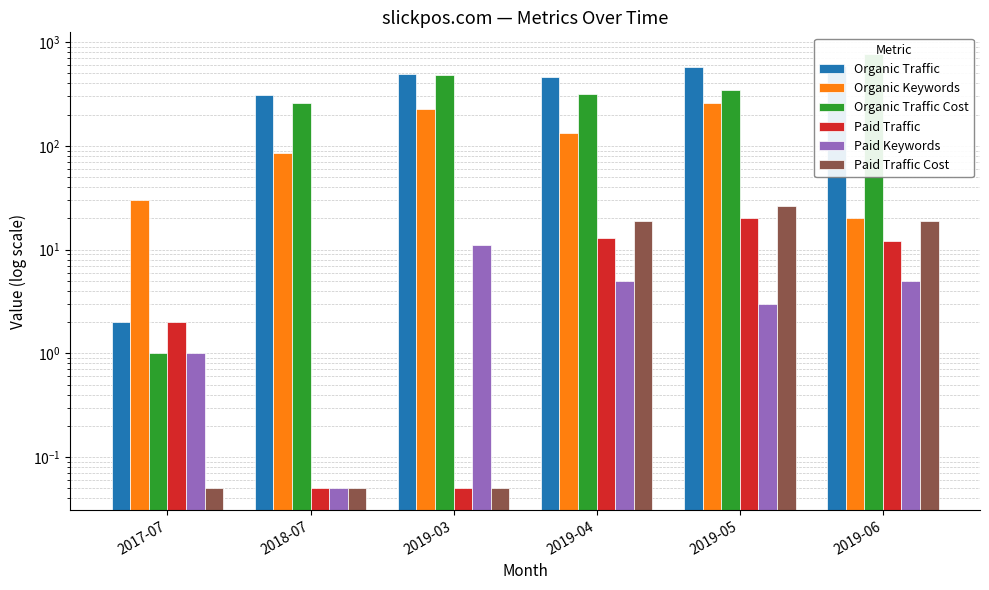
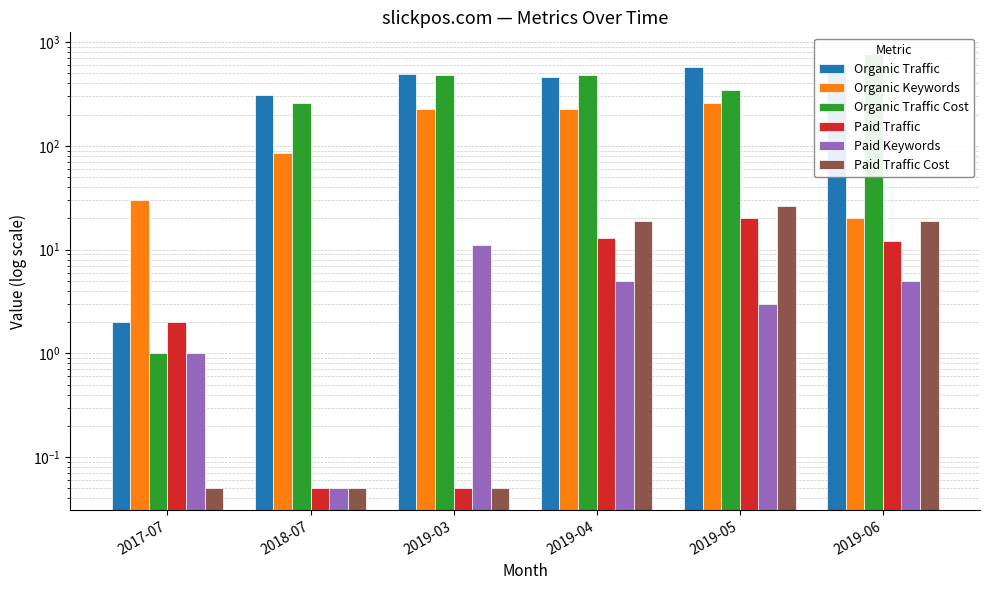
Organic Keywords, 2019-04: 130 -> 230
Organic Traffic Cost, 2019-04: 320 -> 500
